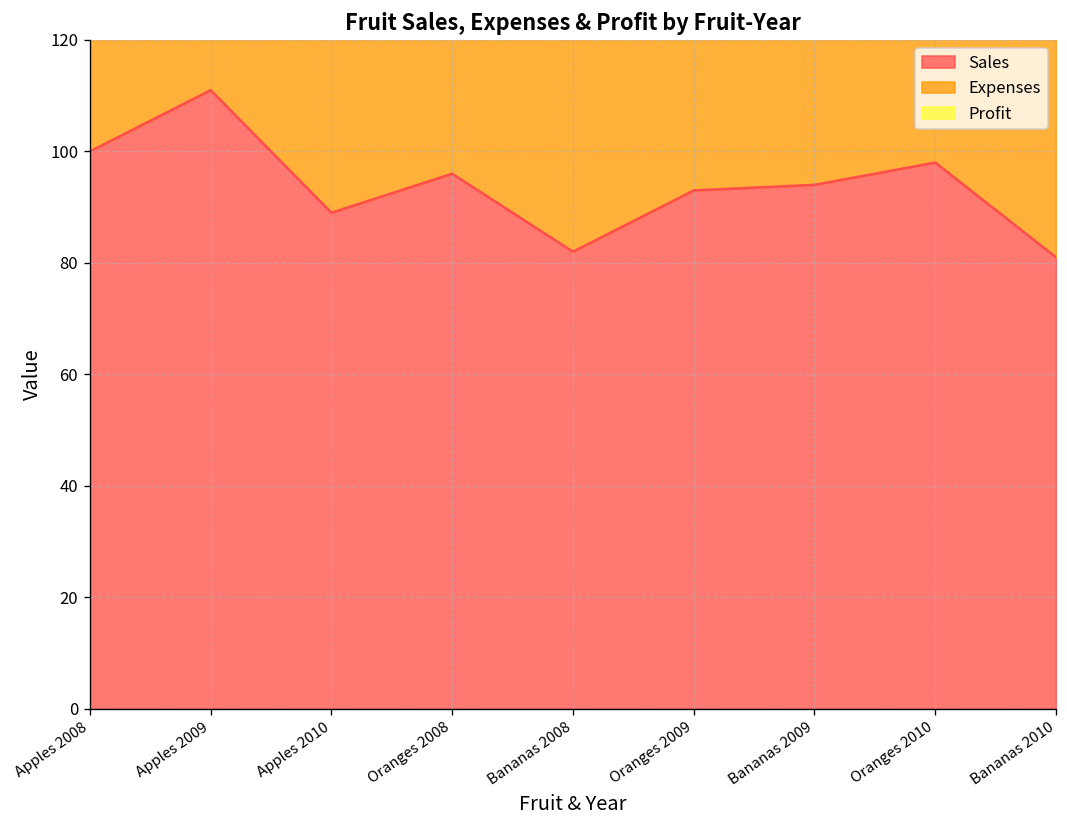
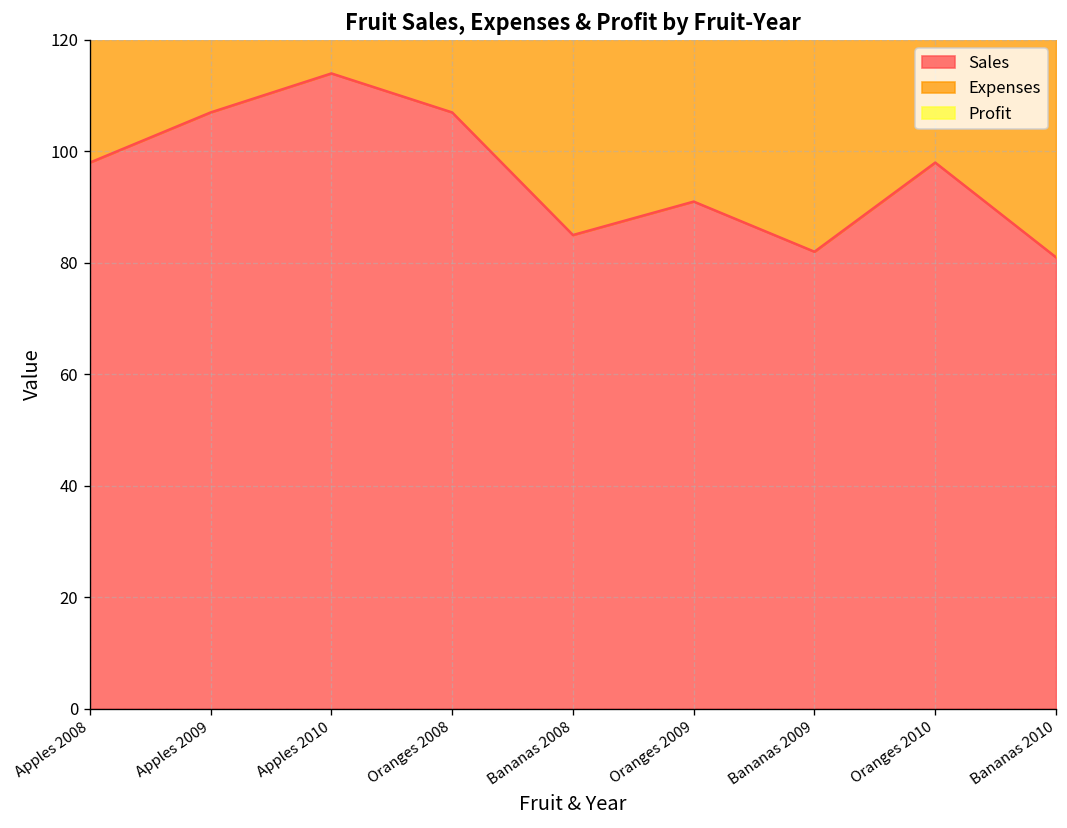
Sales, Apples 2008: 100 -> 98
Sales, Apples 2009: 111 -> 107
Sales, Apples 2010: 89 -> 114
Sales, Oranges 2008: 96 -> 107
Sales, Bananas 2008: 82 -> 85
Sales, Oranges 2009: 93 -> 91
Sales, Bananas 2009: 94 -> 82
